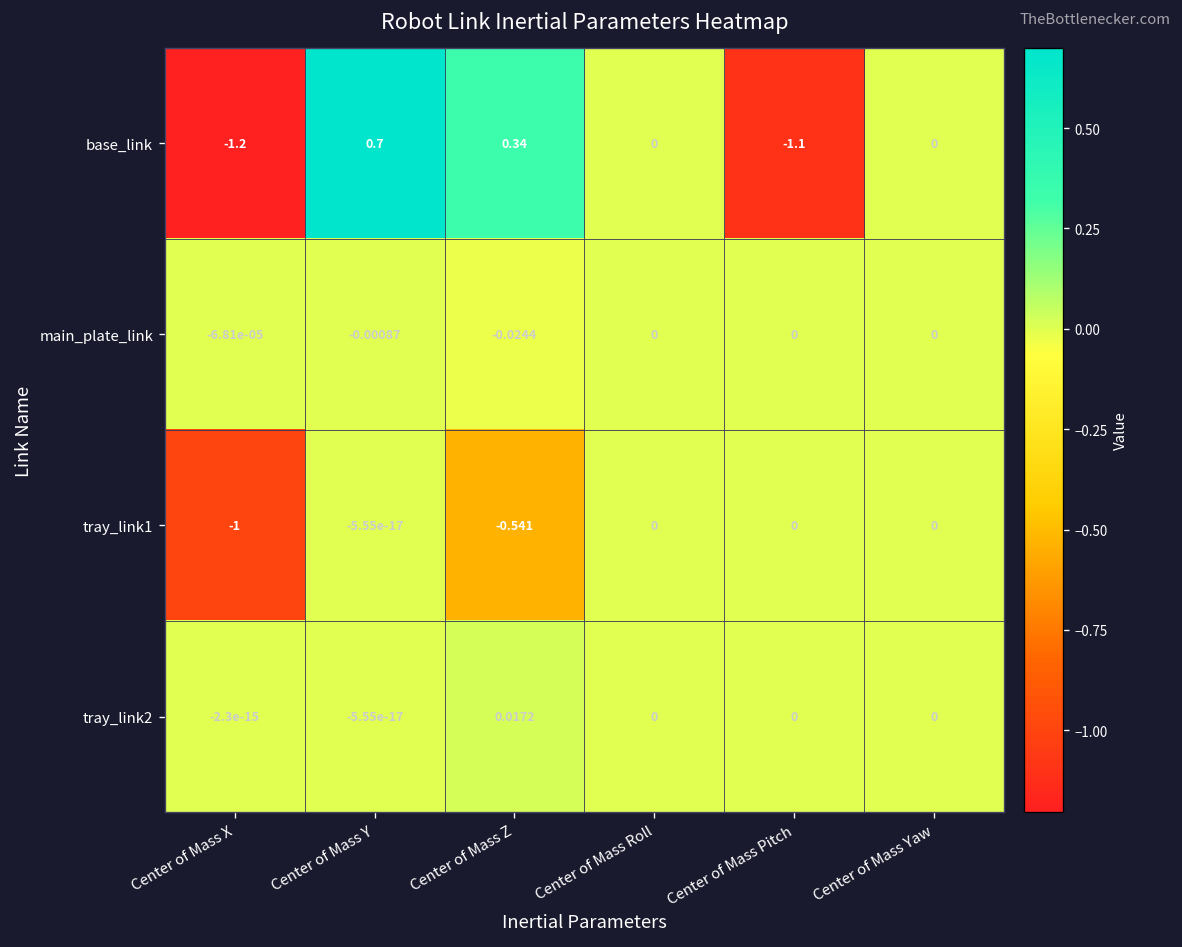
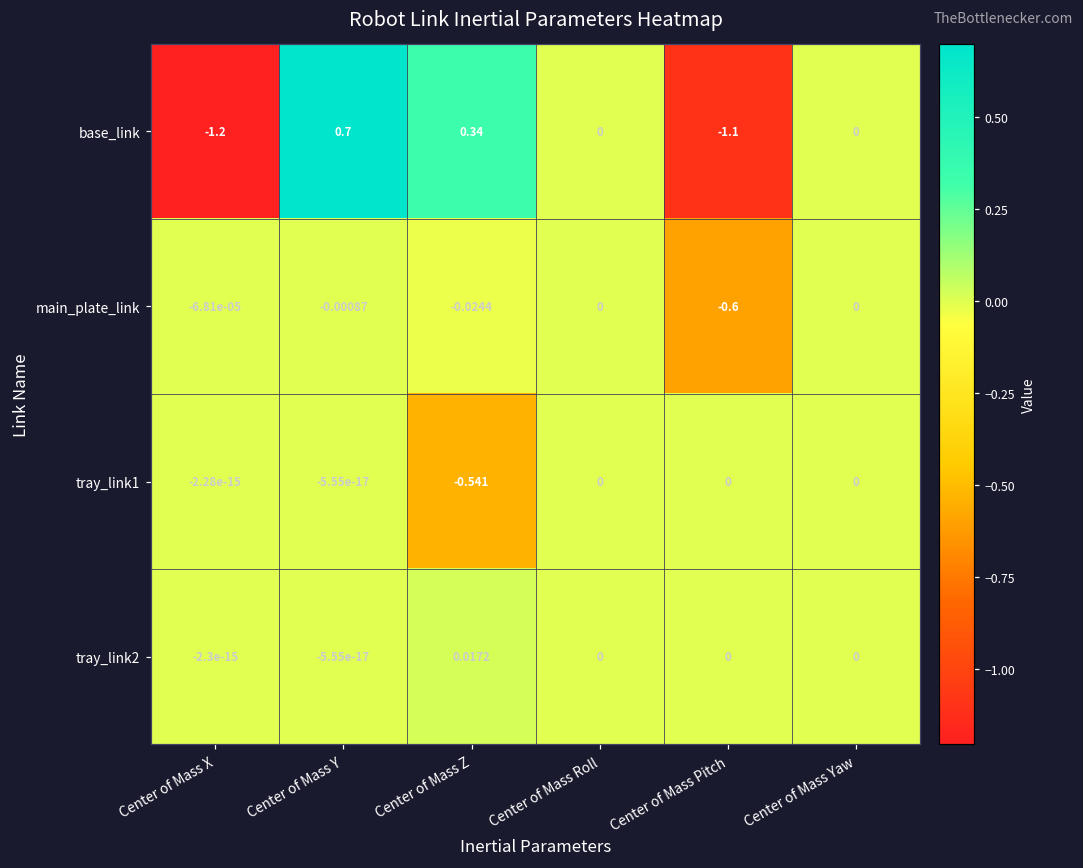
main_plate_link, Center of Mass Pitch: 0 -> -0.6
tray_link1, Center of Mass X: -1 -> -2.28e-15
